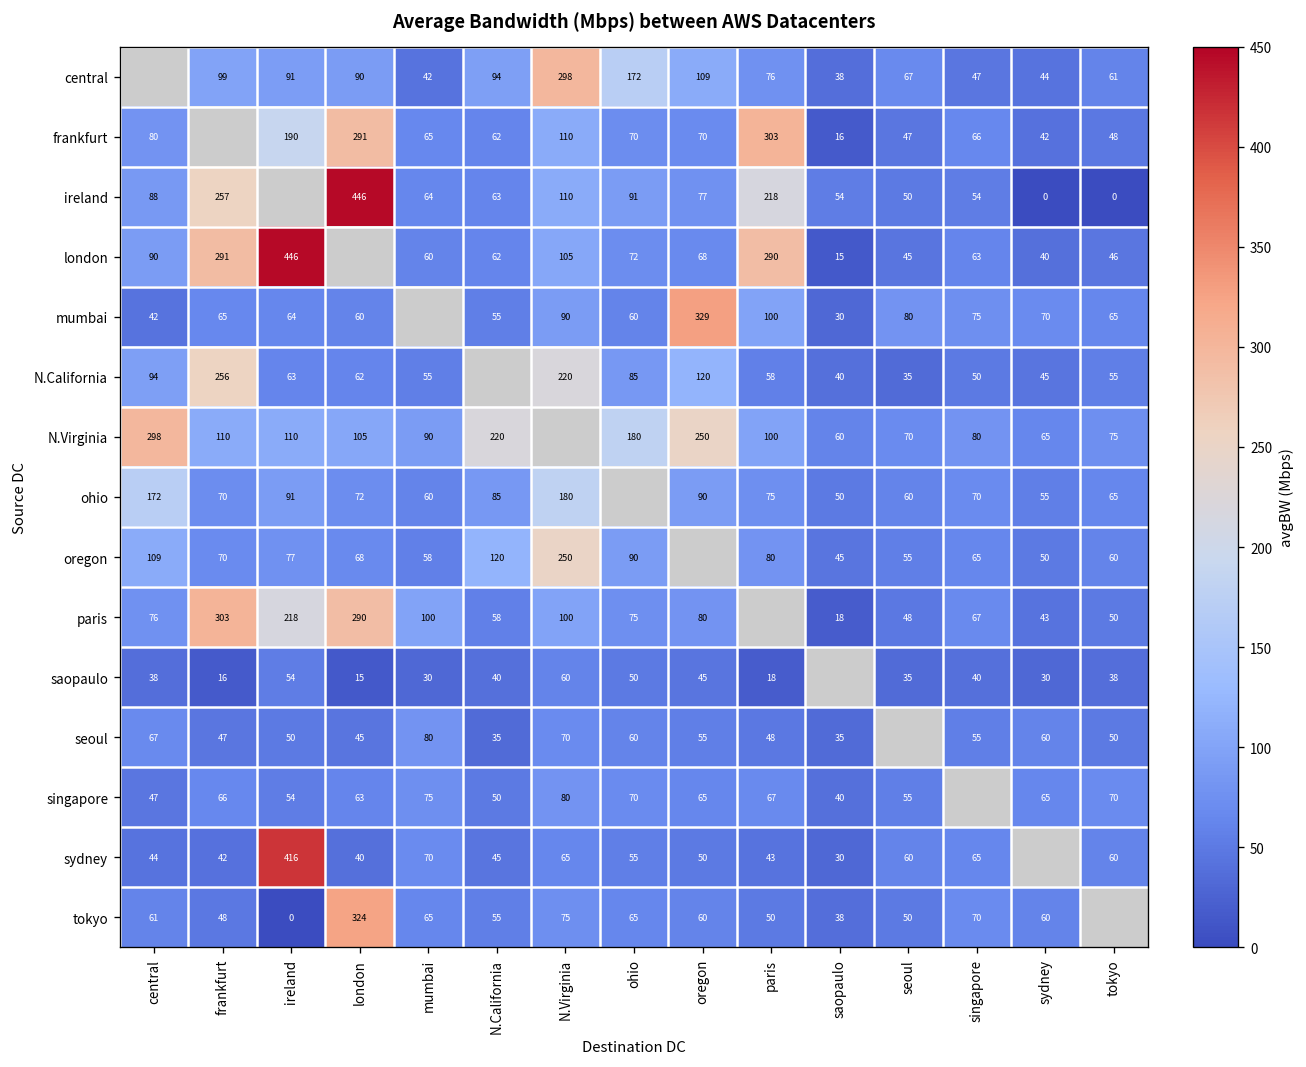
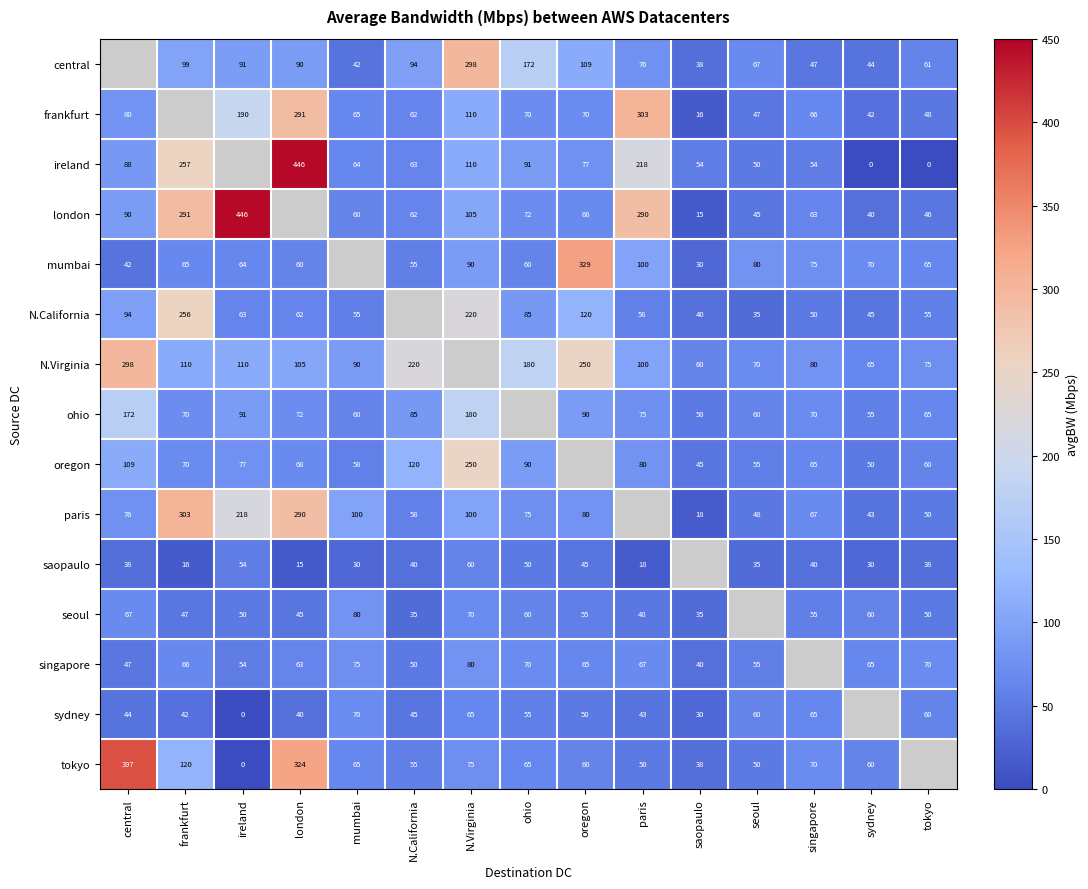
sydney, ireland: 416 -> 0
tokyo, central: 61 -> 397
tokyo, frankfurt: 48 -> 120
